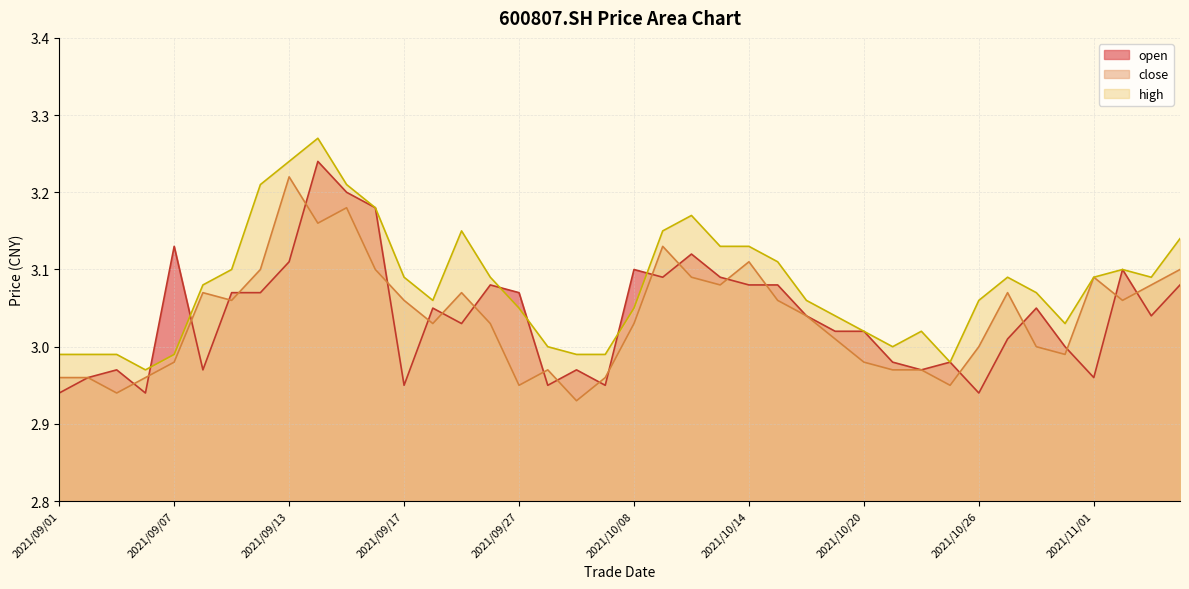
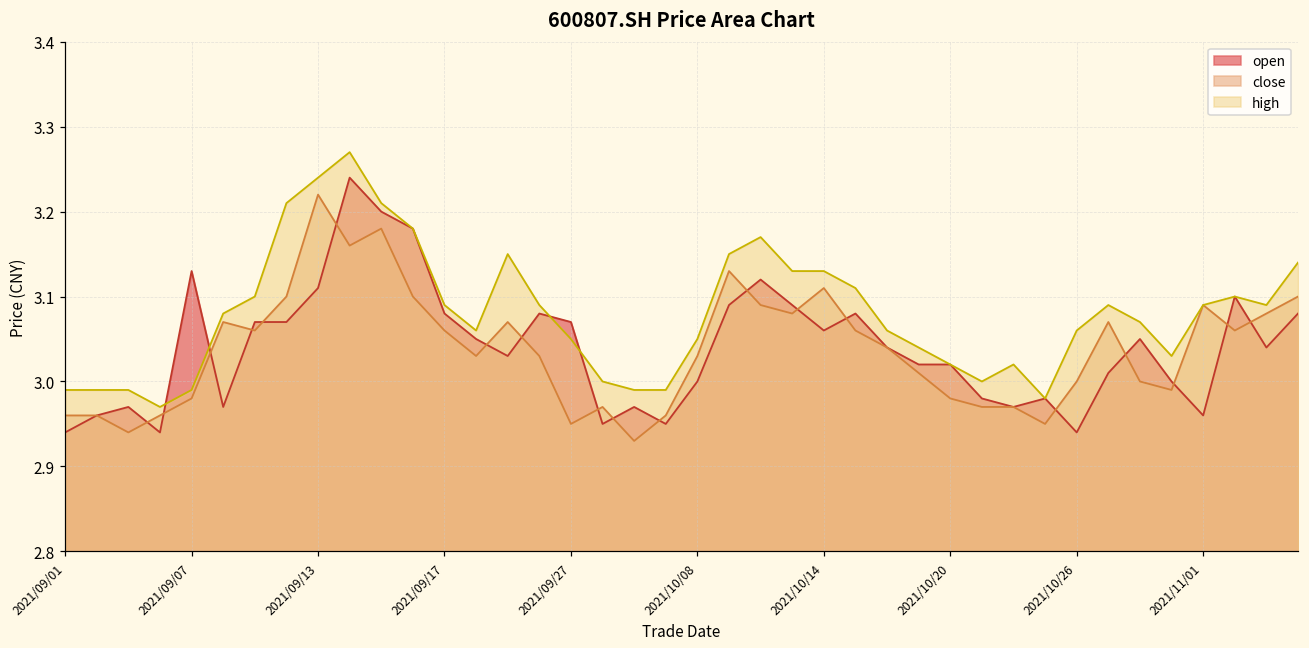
open, 2021/09/17: 2.95 -> 3.08
open, 2021/10/08: 3.1 -> 3.0
open, 2021/10/14: 3.08 -> 3.06
